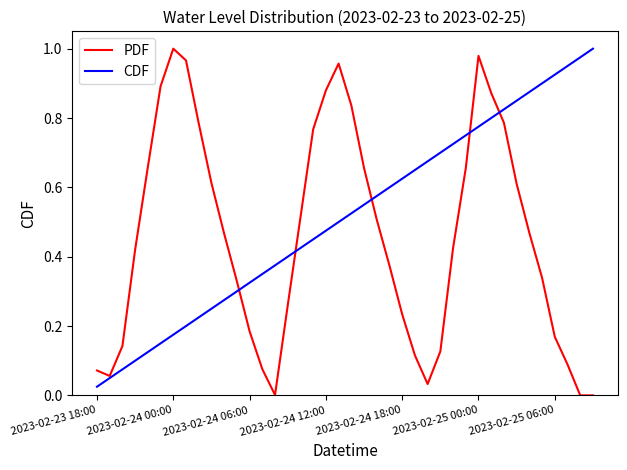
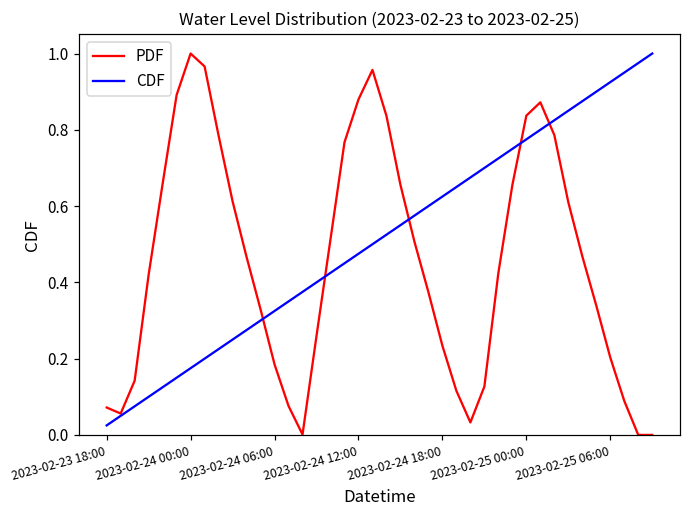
PDF, 2023-02-25 00:00: 0.98 -> 0.84
PDF, 2023-02-25 06:00: 0.17 -> 0.20
